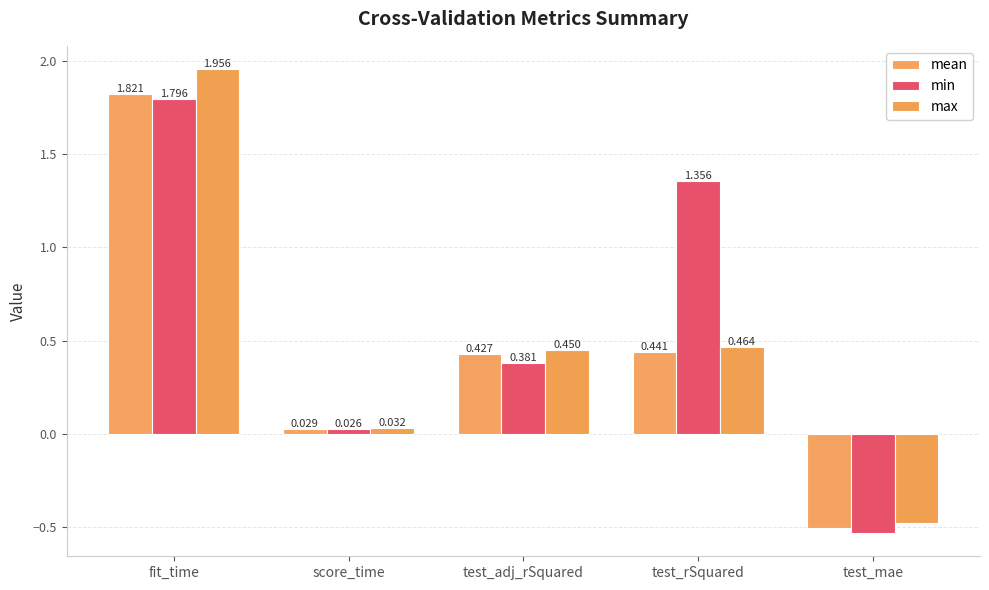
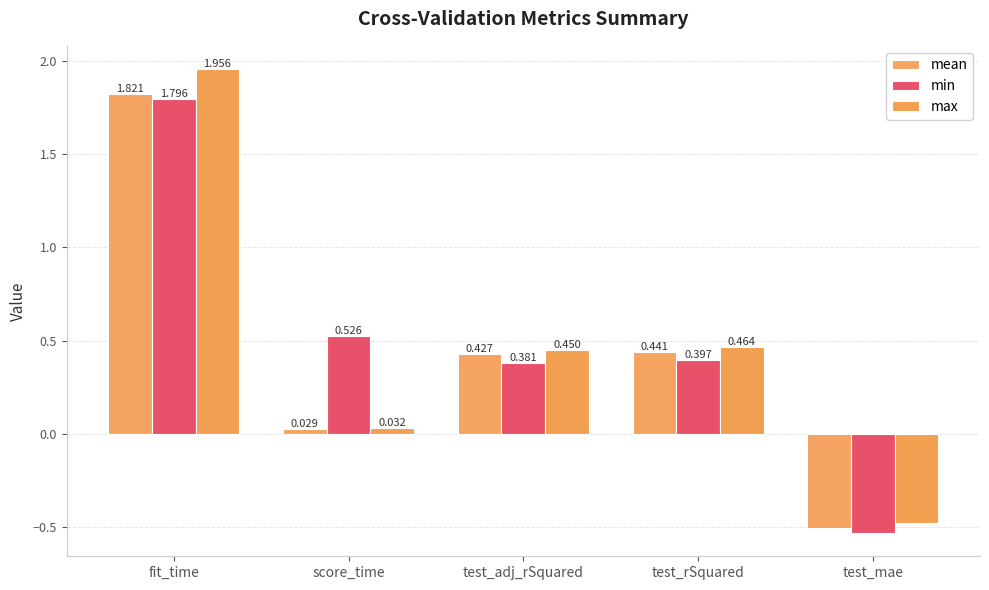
min, score_time: 0.026 -> 0.526
min, test_rSquared: 1.356 -> 0.397
